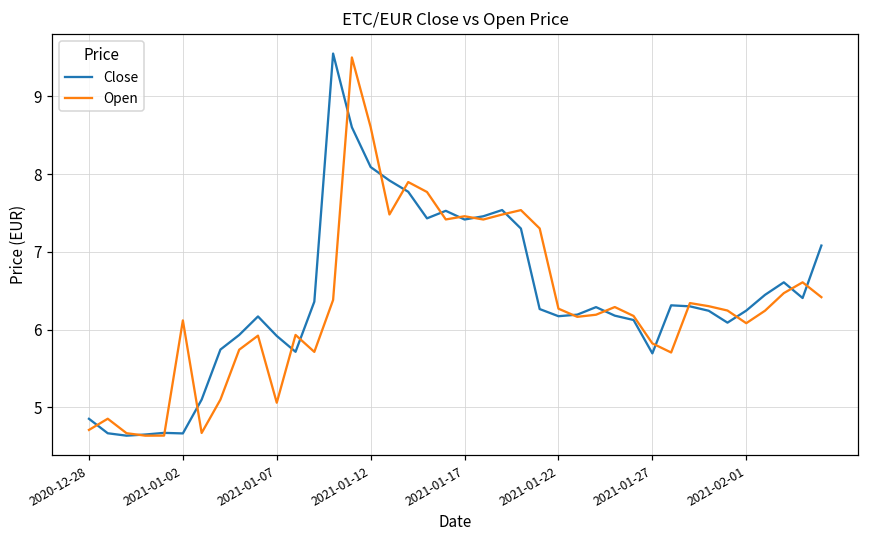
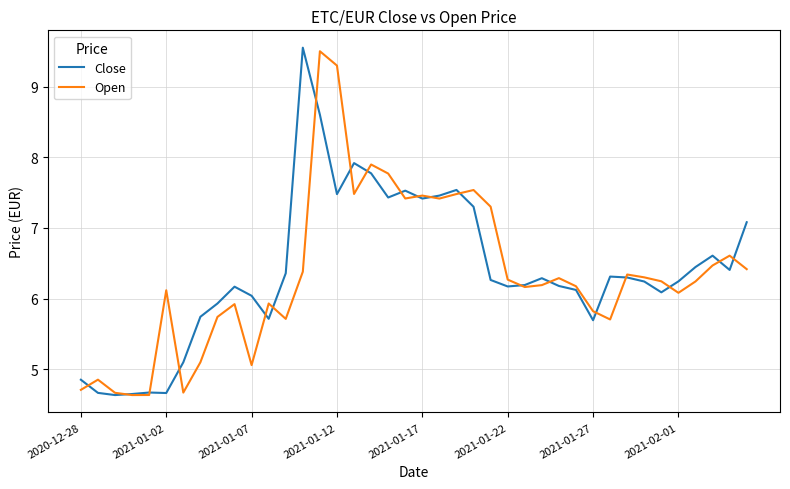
Close, 2021-01-07: 5.9 -> 6.0
Close, 2021-01-12: 8.1 -> 7.5
Open, 2021-01-12: 8.6 -> 9.3
